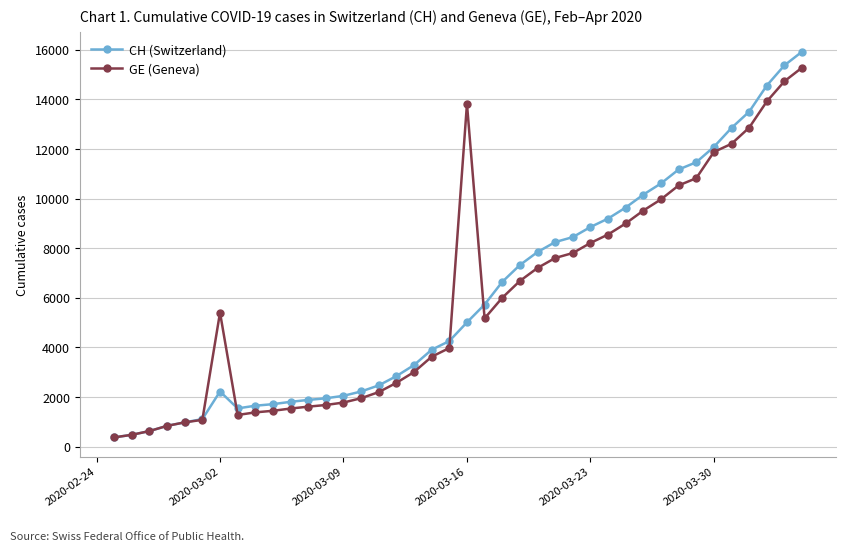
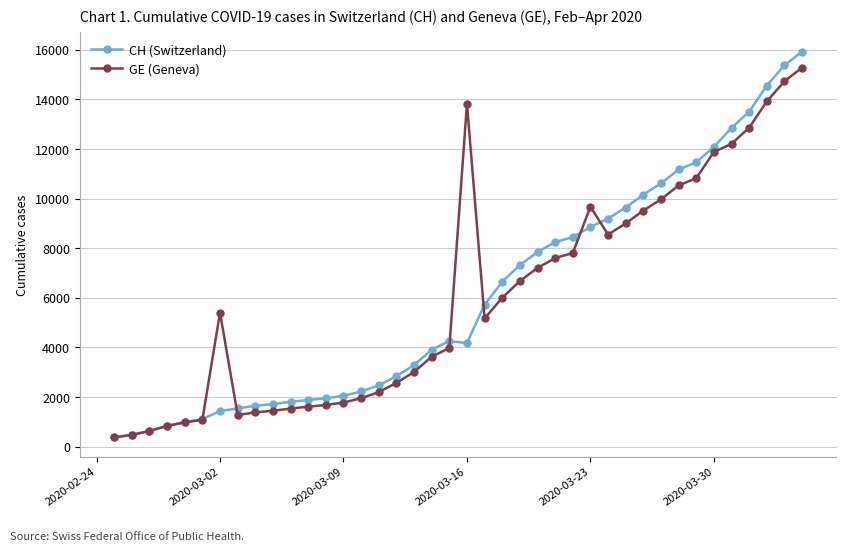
CH (Switzerland), 2020-03-02: 2200 -> 1400
CH (Switzerland), 2020-03-16: 5000 -> 4200
GE (Geneva), 2020-03-23: 8200 -> 9700
